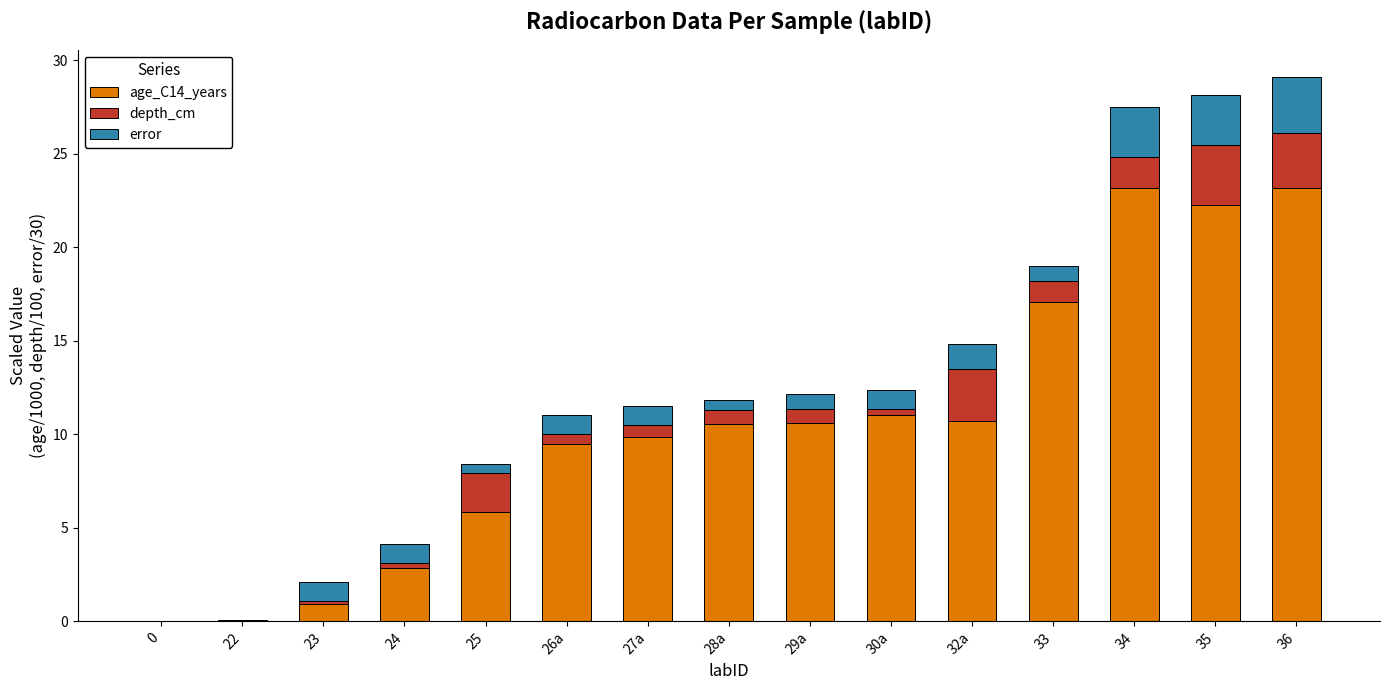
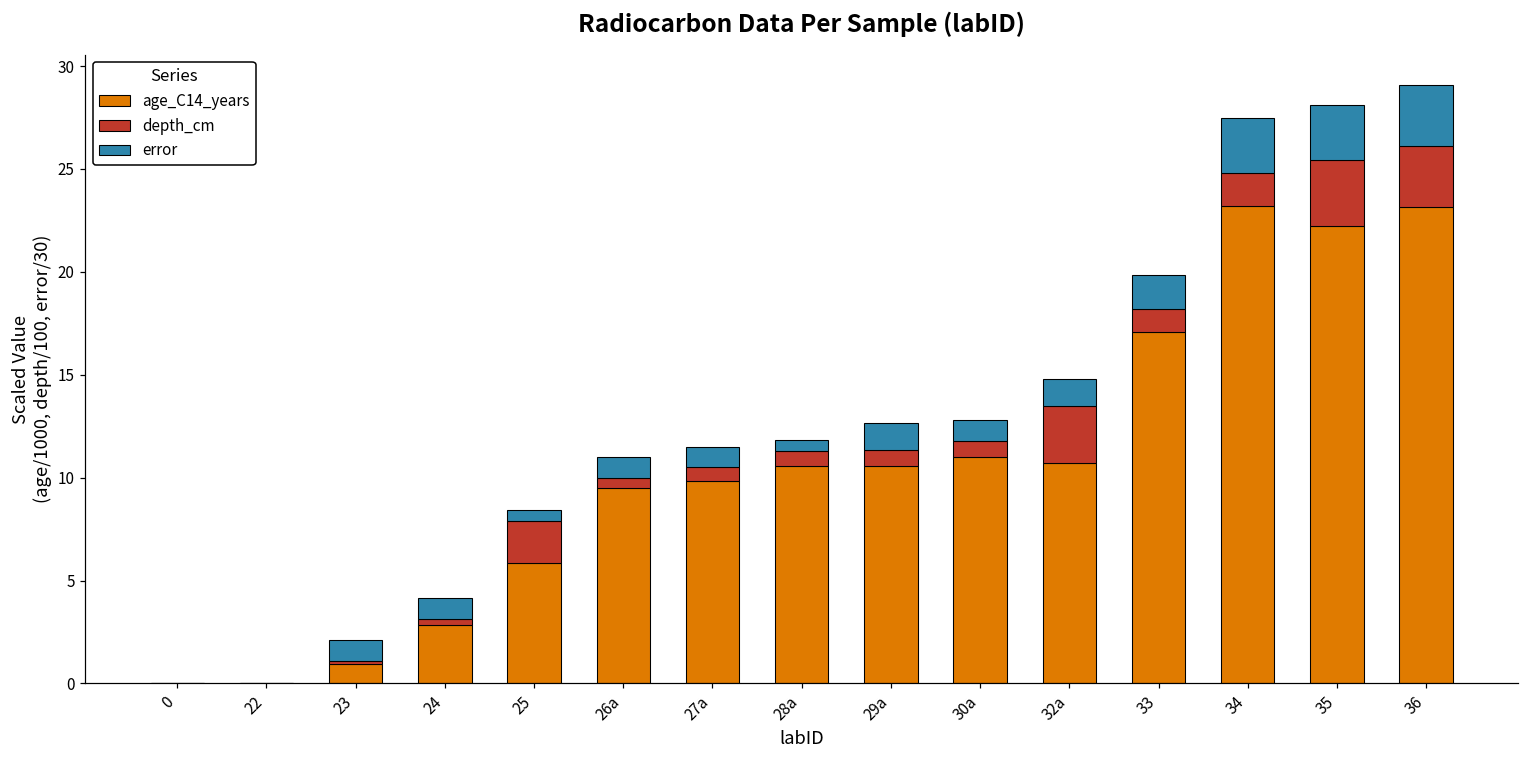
error, 29a: 0.8 -> 1.3
depth_cm, 30a: 0.3 -> 0.8
error, 33: 0.8 -> 1.7
